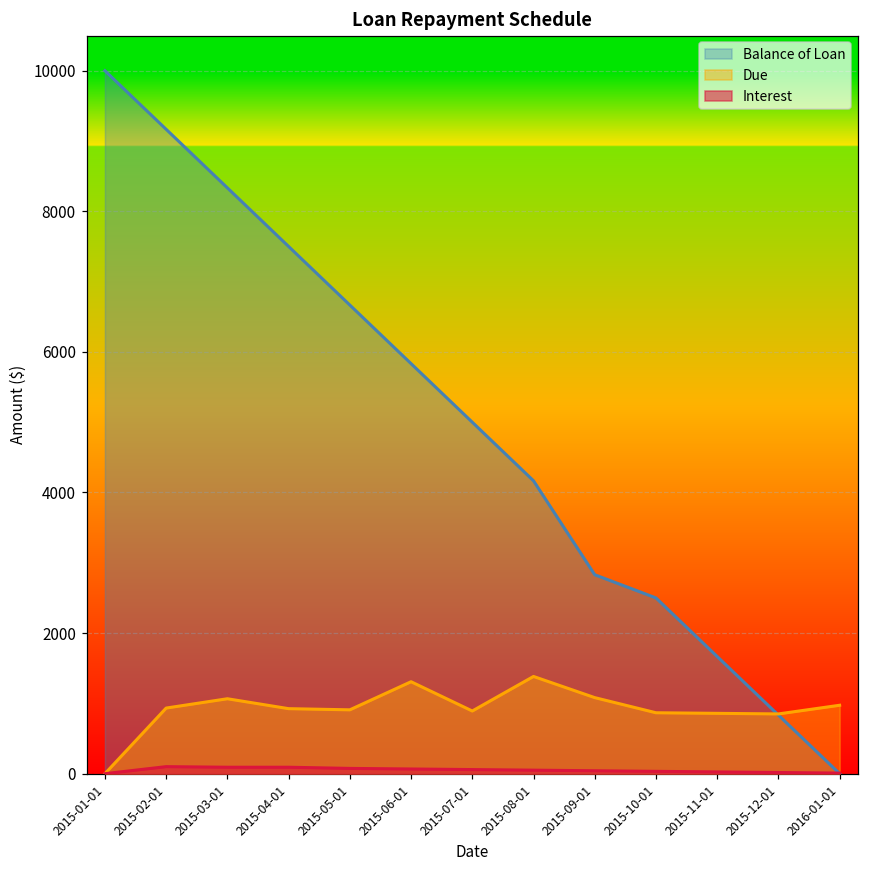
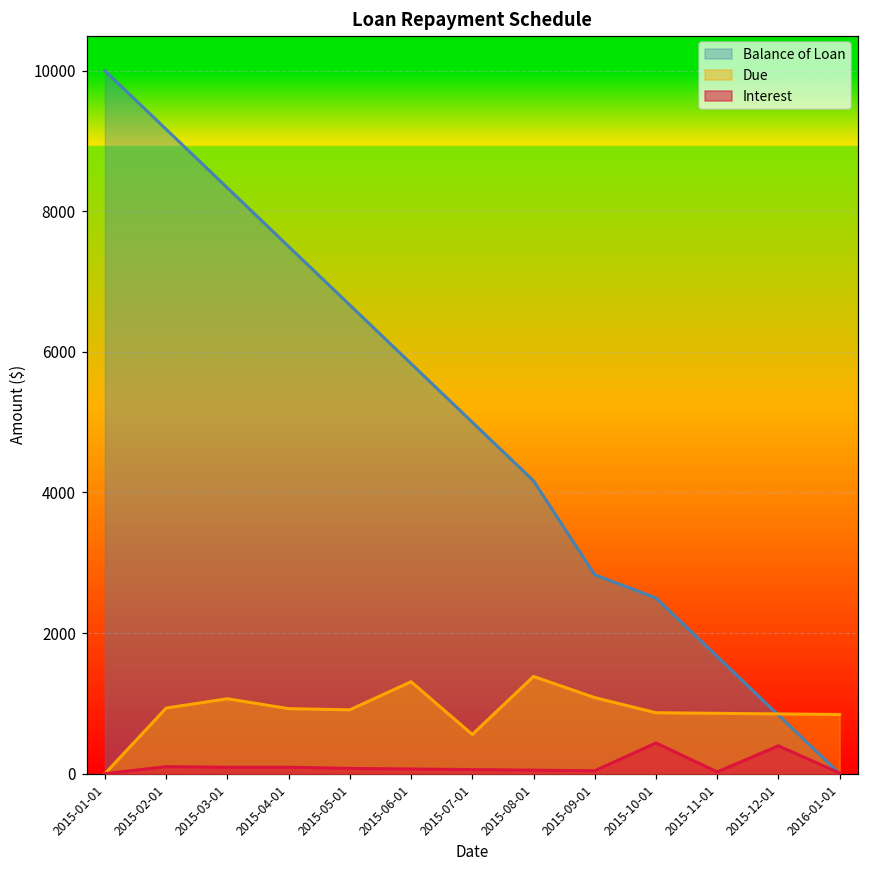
Due, 2015-07-01: 900 -> 600
Interest, 2015-10-01: 0 -> 400
Interest, 2015-12-01: 0 -> 400
Due, 2016-01-01: 1000 -> 800
